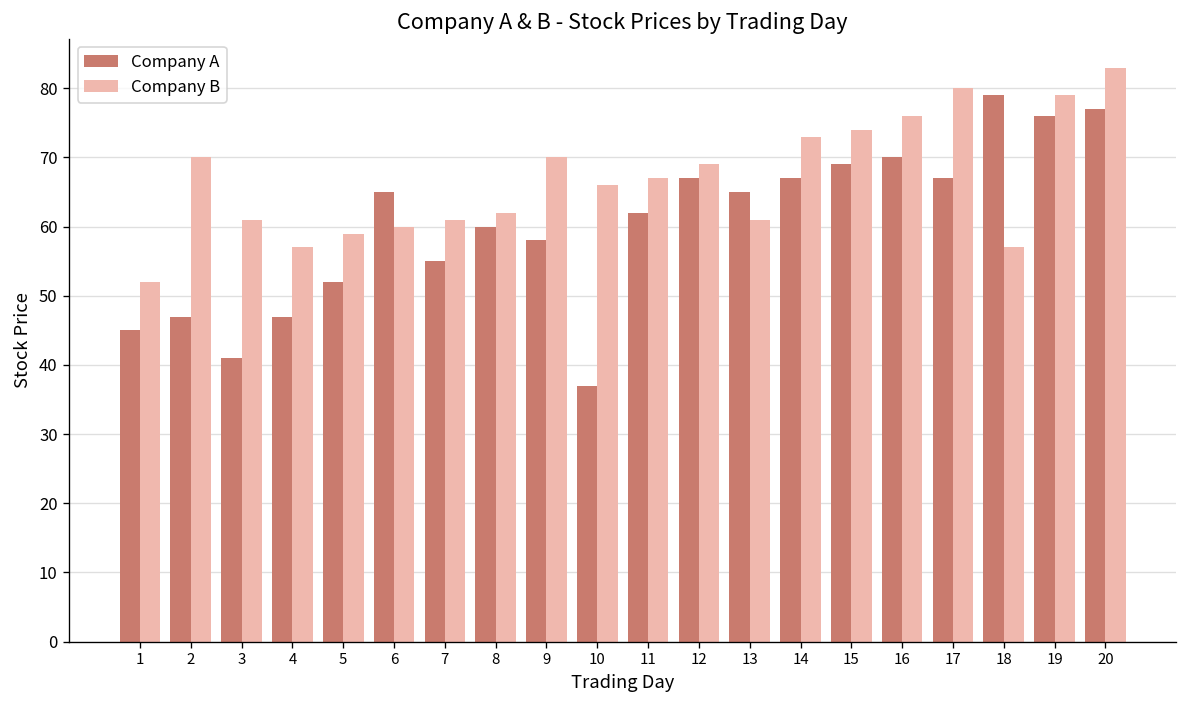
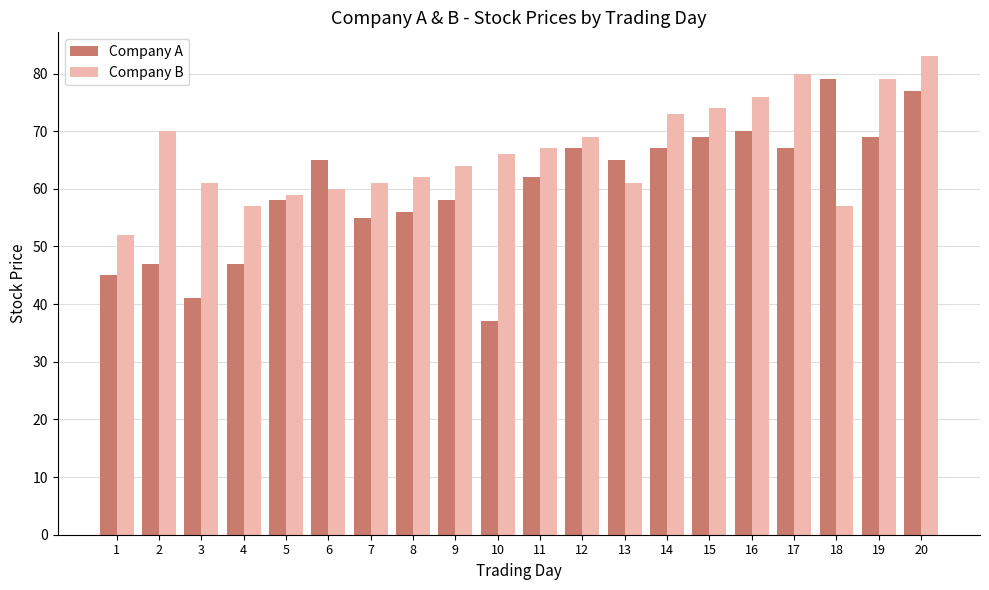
Company A, 5: 52 -> 58
Company A, 8: 60 -> 56
Company B, 9: 70 -> 64
Company A, 19: 76 -> 69
